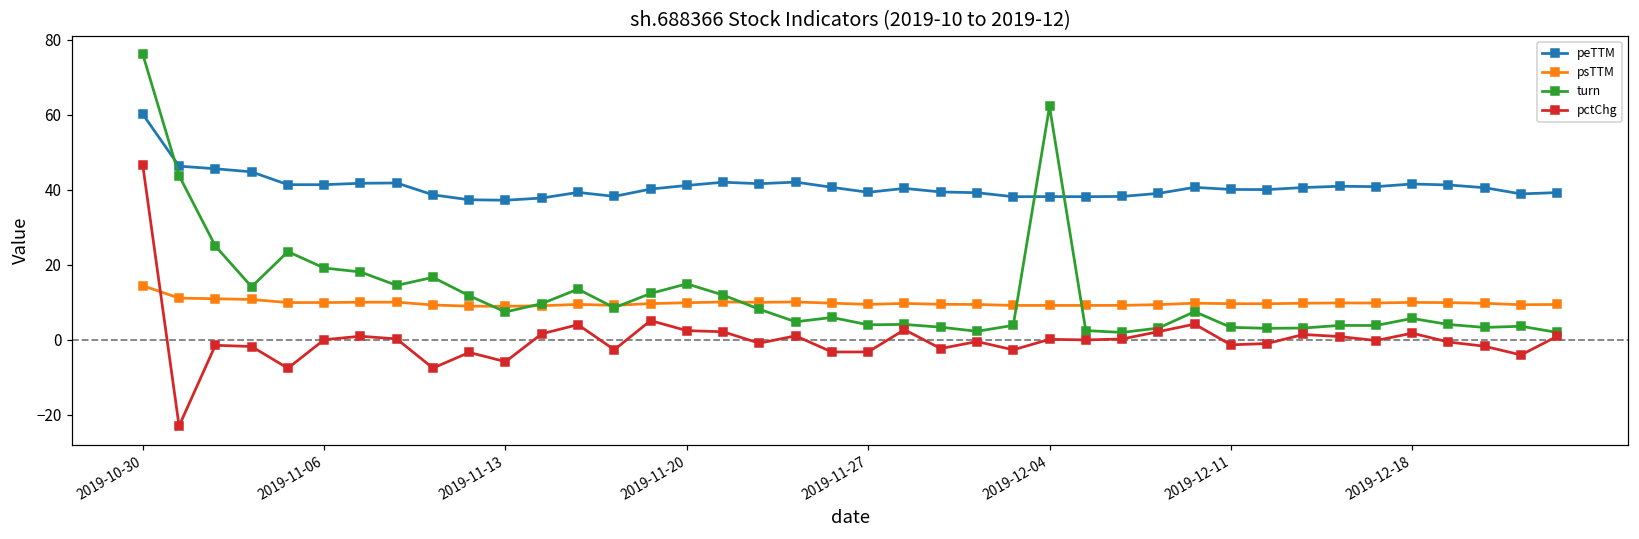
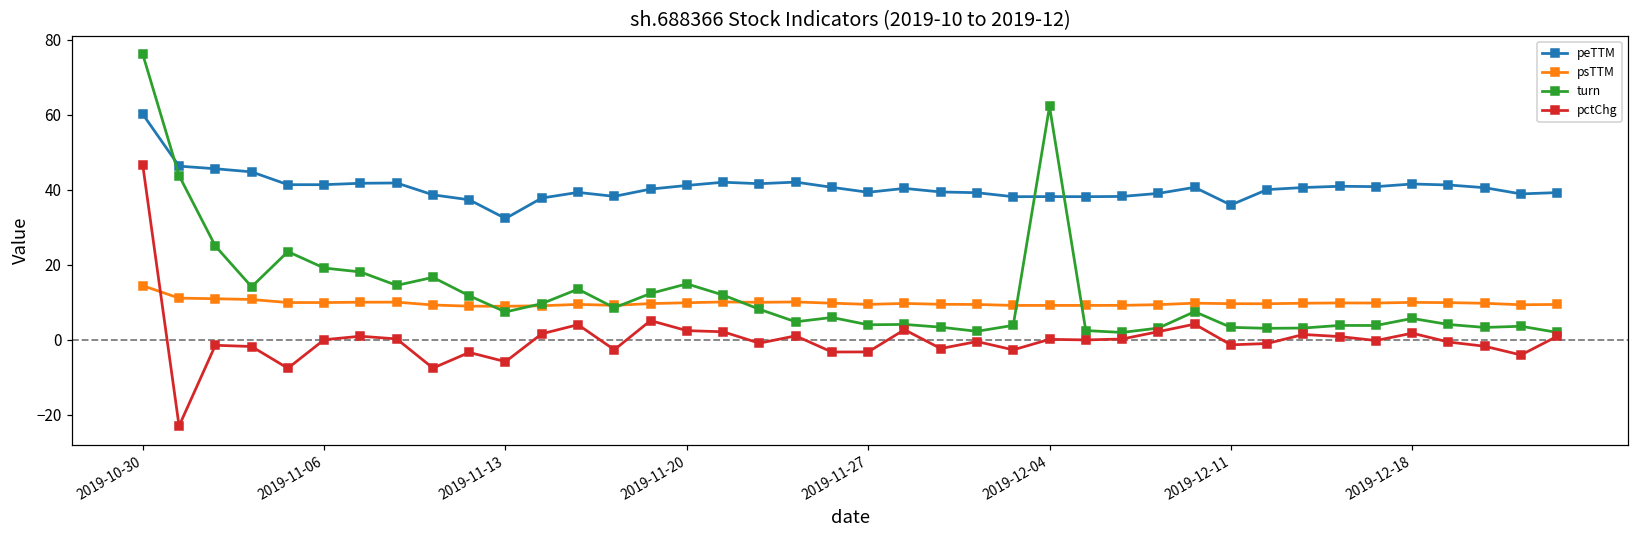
peTTM, 2019-11-13: 37 -> 32
peTTM, 2019-12-11: 40 -> 36
